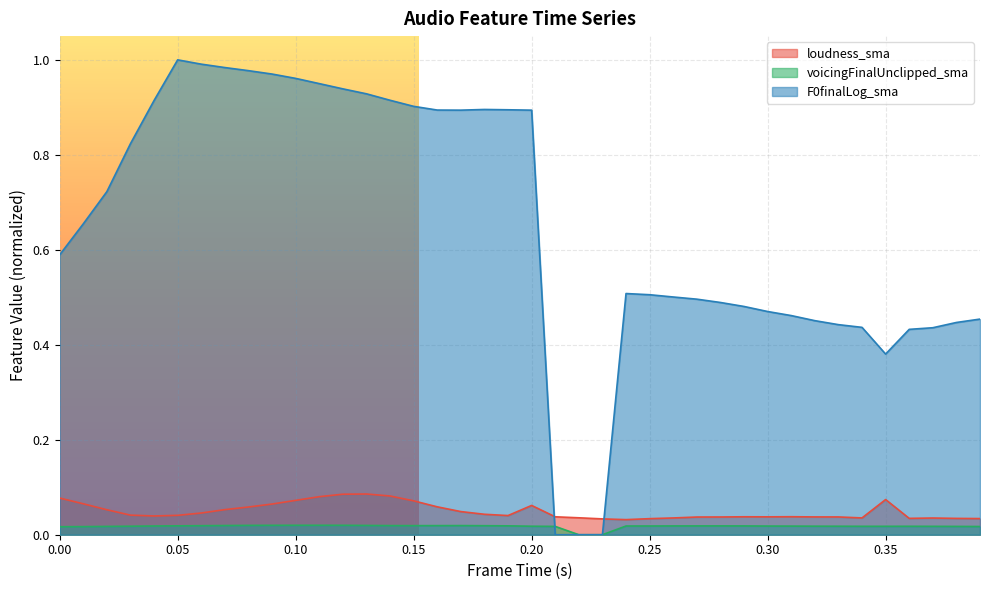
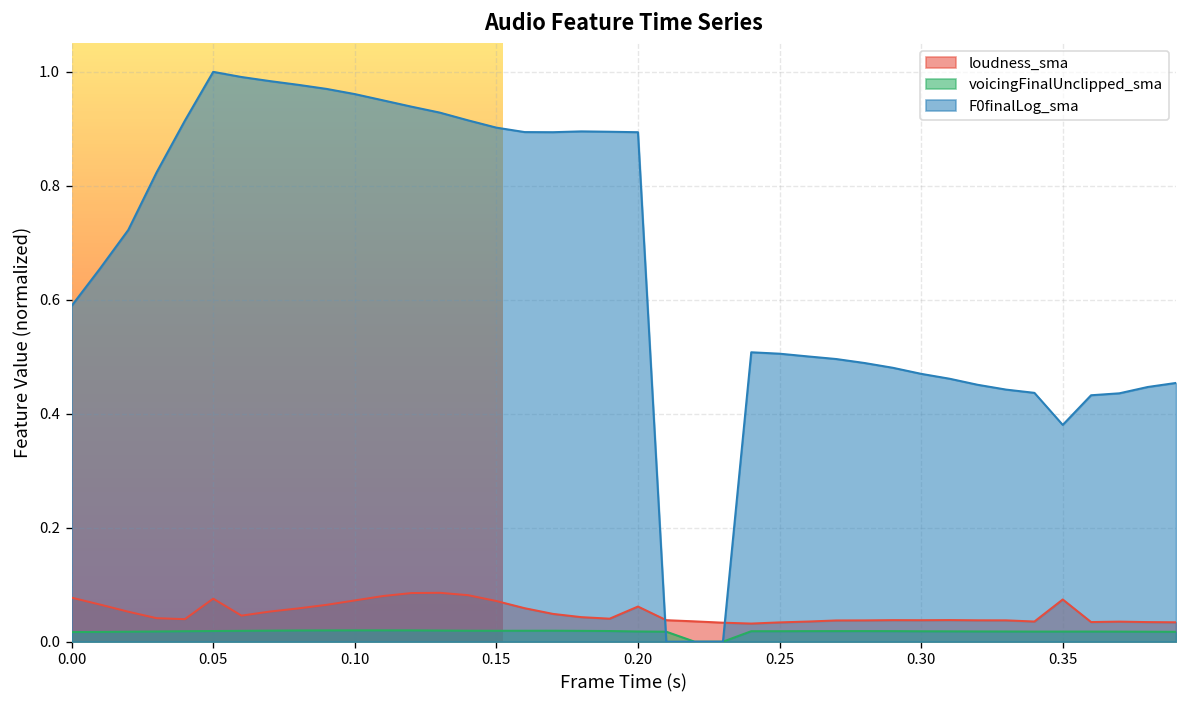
loudness_sma, 0.05: 0.04 -> 0.08
